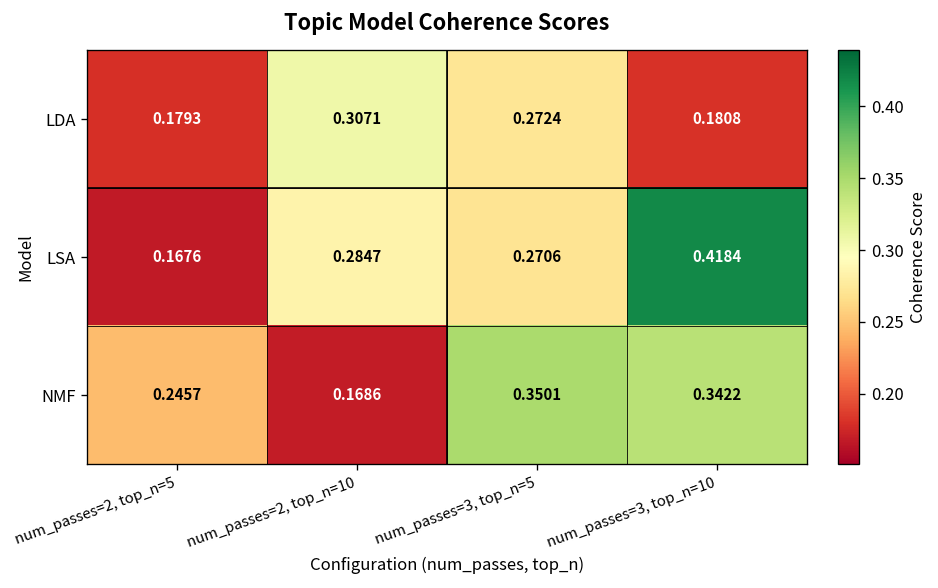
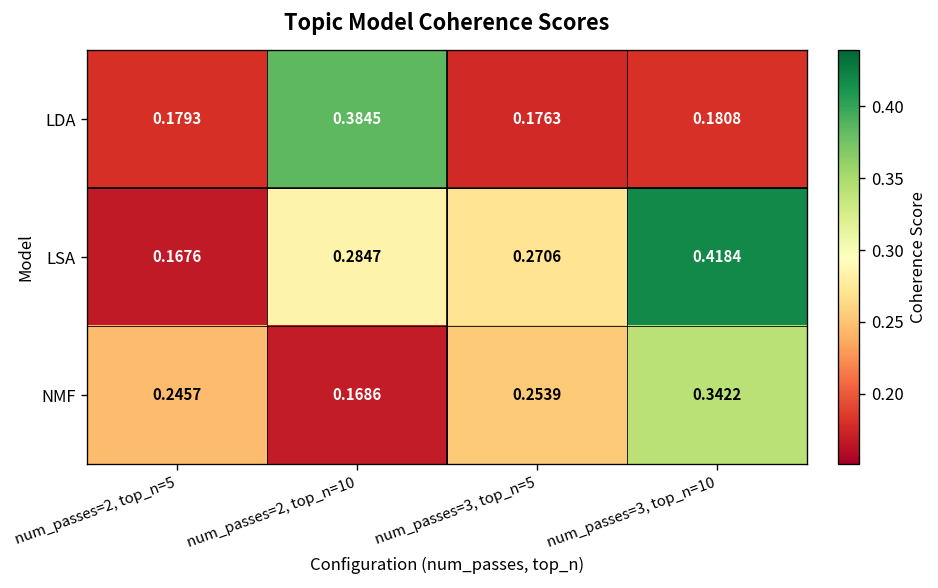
LDA, num_passes=2, top_n=10: 0.3071 -> 0.3845
LDA, num_passes=3, top_n=5: 0.2724 -> 0.1763
NMF, num_passes=3, top_n=5: 0.3501 -> 0.2539
